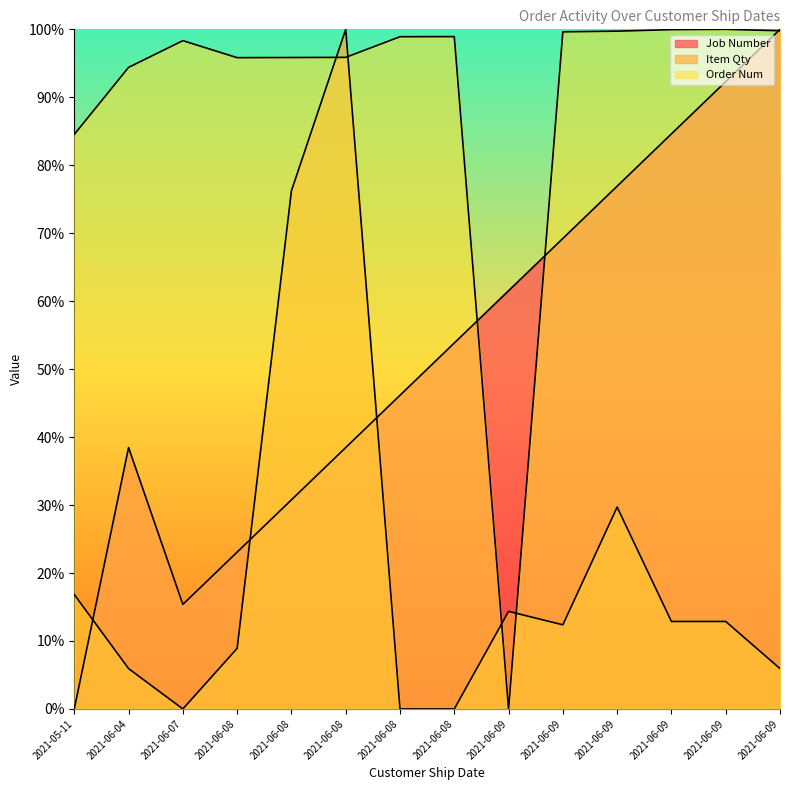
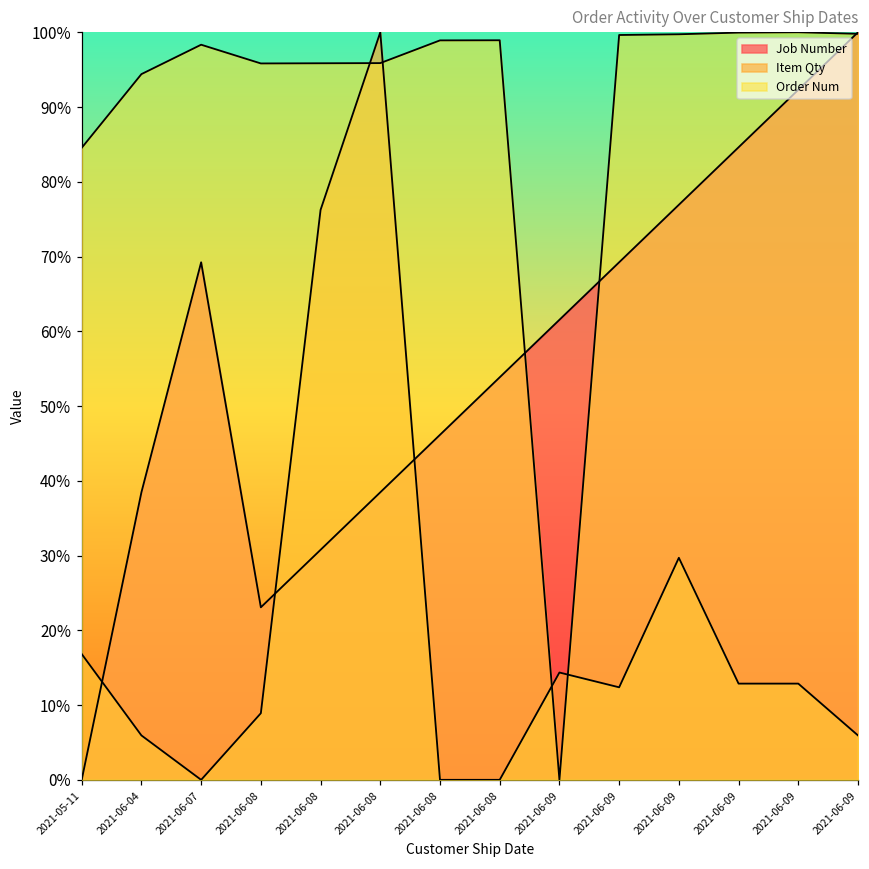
Job Number, 2021-06-07: 15% -> 69%
